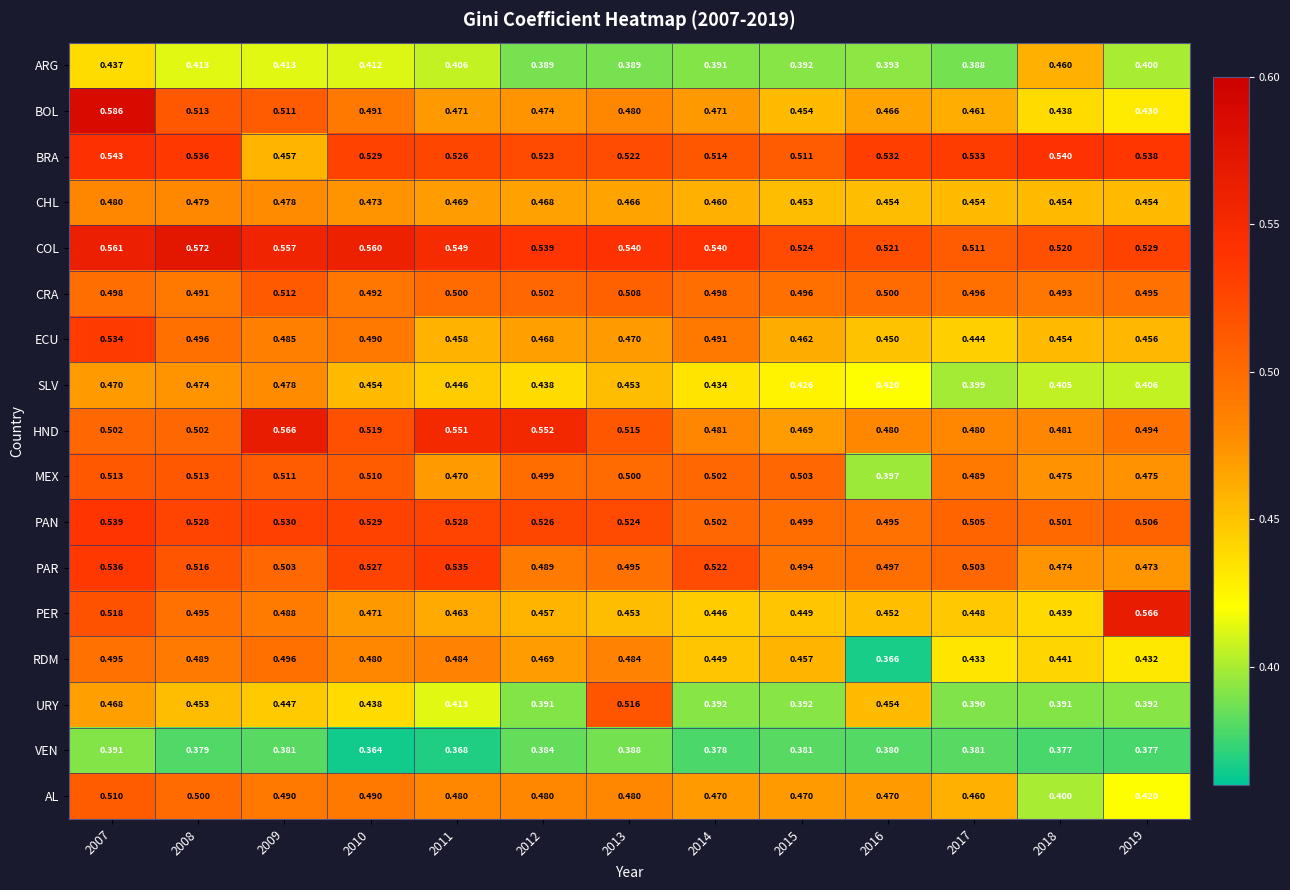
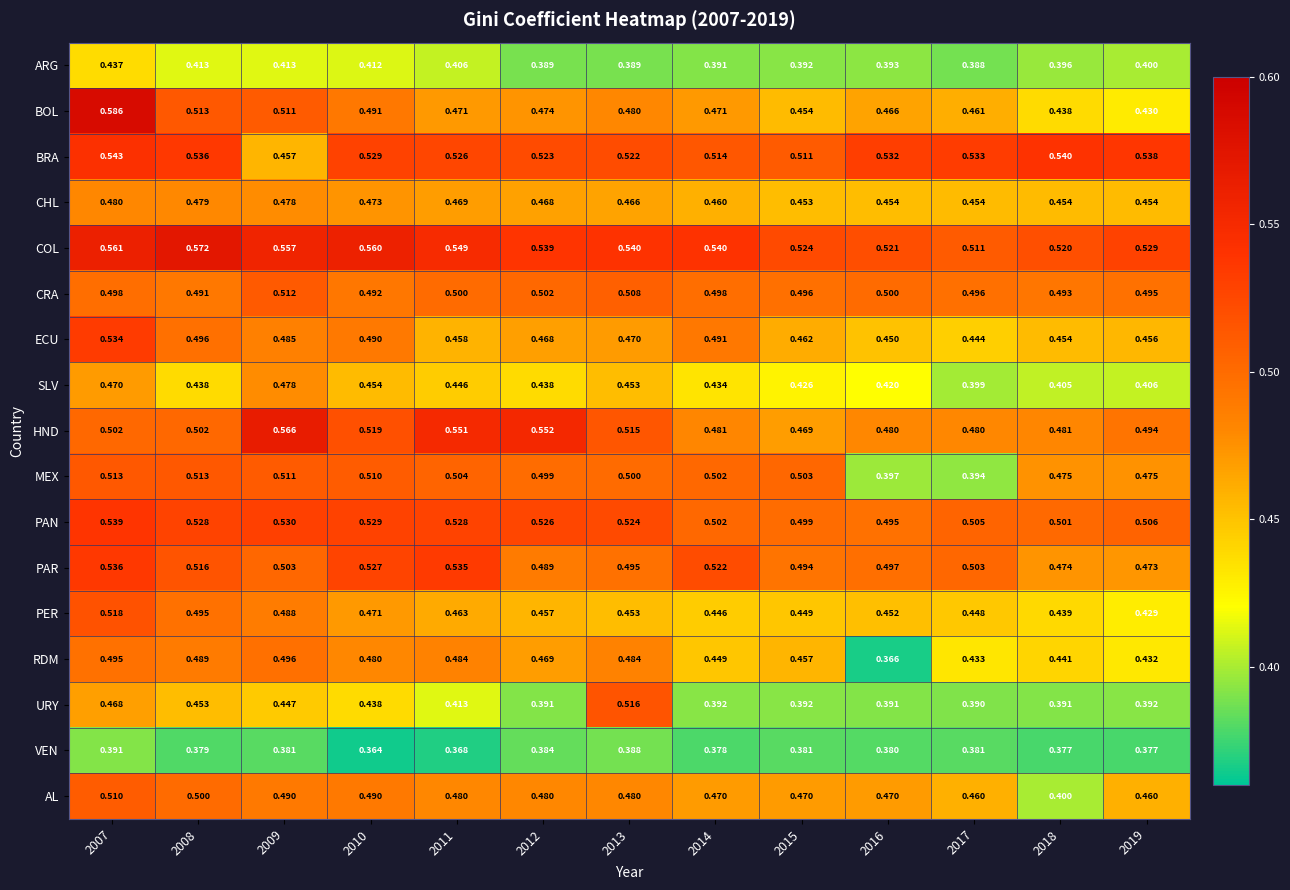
ARG, 2018: 0.460 -> 0.396
SLV, 2008: 0.474 -> 0.438
MEX, 2011: 0.470 -> 0.504
MEX, 2017: 0.489 -> 0.394
PER, 2019: 0.566 -> 0.429
URY, 2016: 0.454 -> 0.391
AL, 2019: 0.420 -> 0.460
